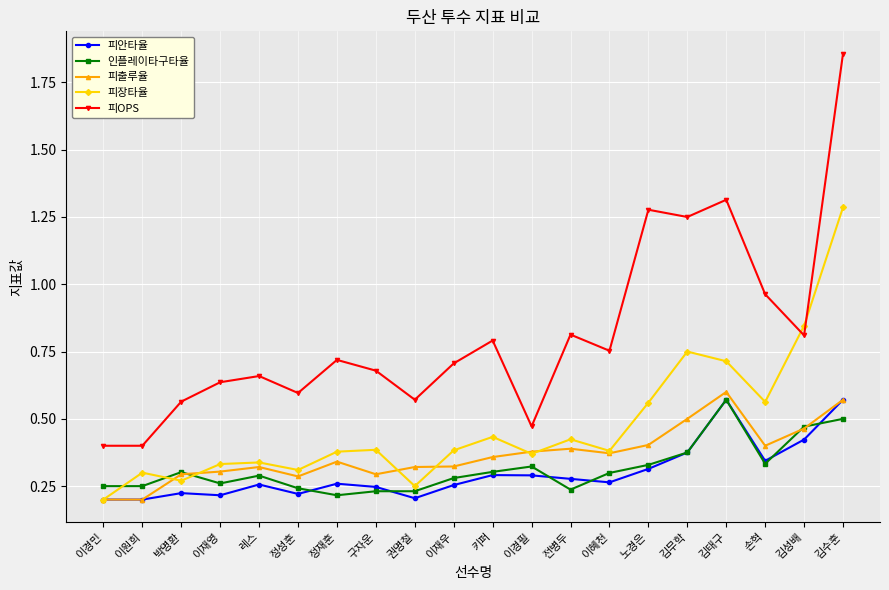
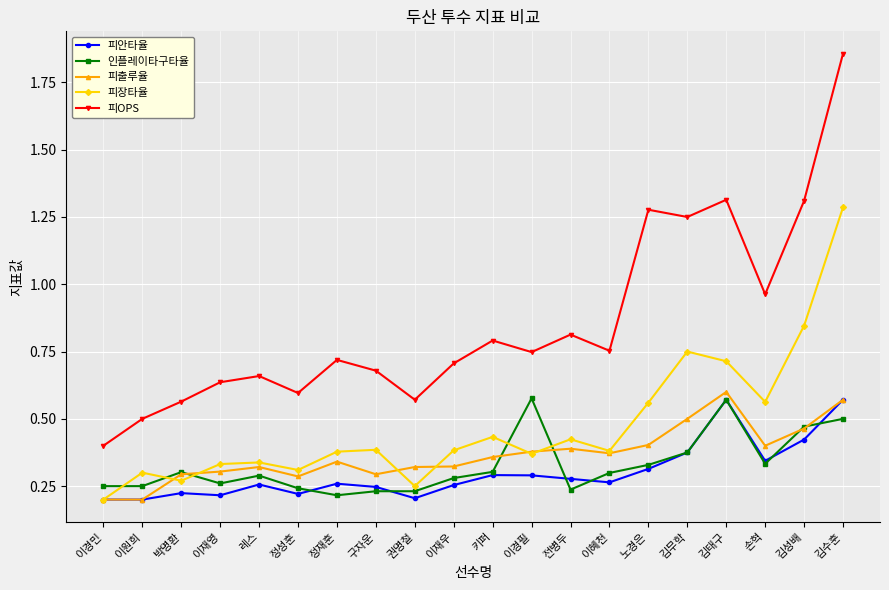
피OPS, 이원희: 0.4 -> 0.5
인플레이타구타율, 이경필: 0.32 -> 0.58
피OPS, 이경필: 0.47 -> 0.75
피OPS, 김성배: 0.81 -> 1.31
